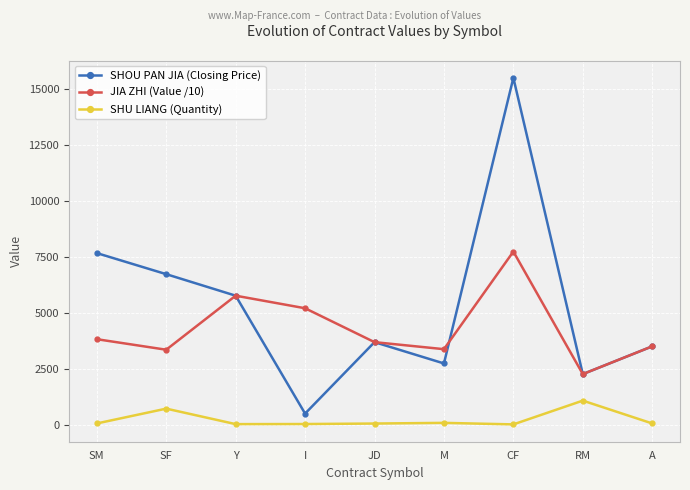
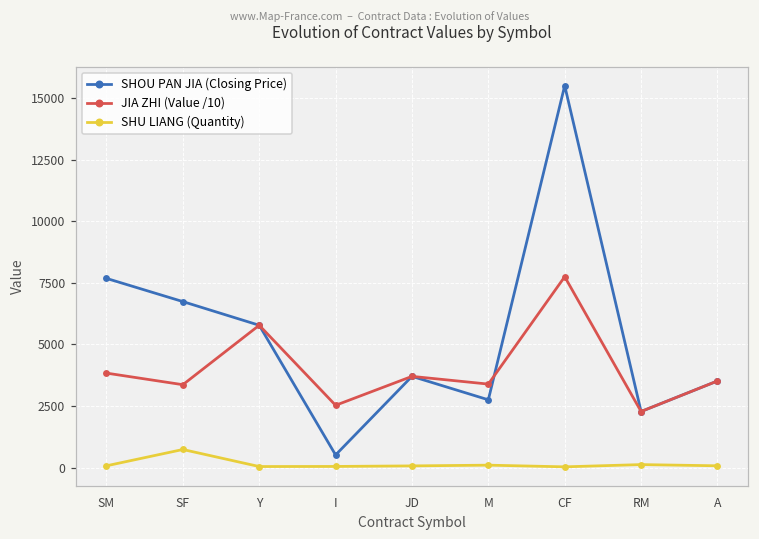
JIA ZHI (Value /10), I: 5200 -> 2500
SHU LIANG (Quantity), RM: 1100 -> 100
